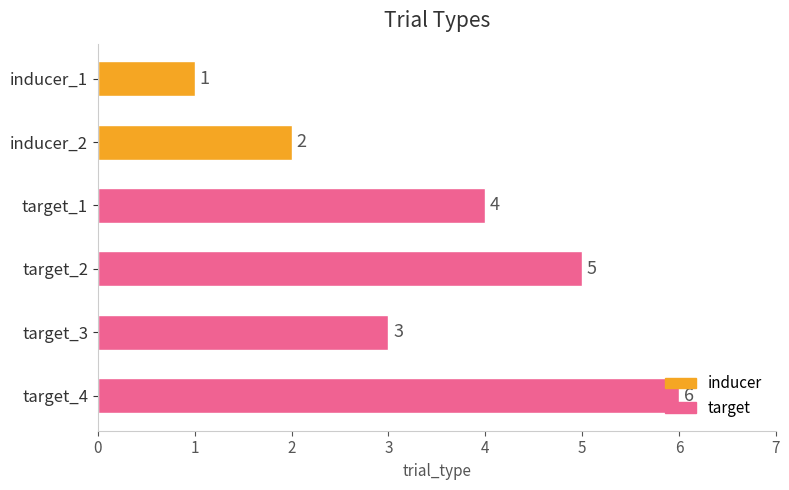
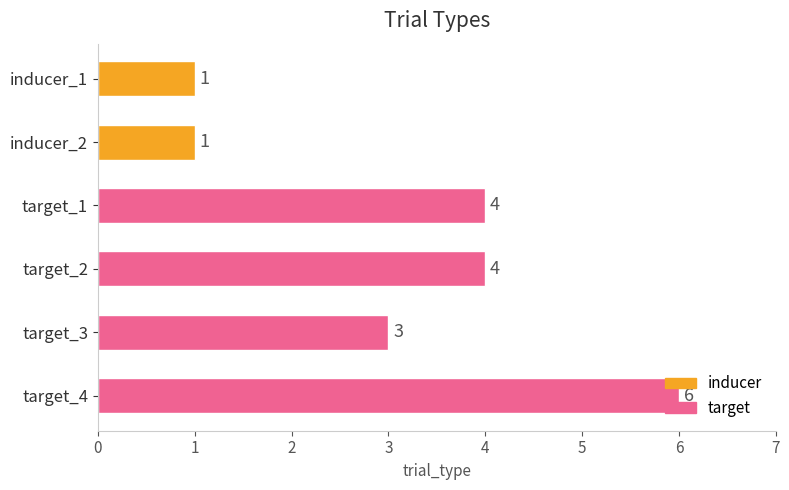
inducer_2: 2 -> 1
target_2: 5 -> 4
